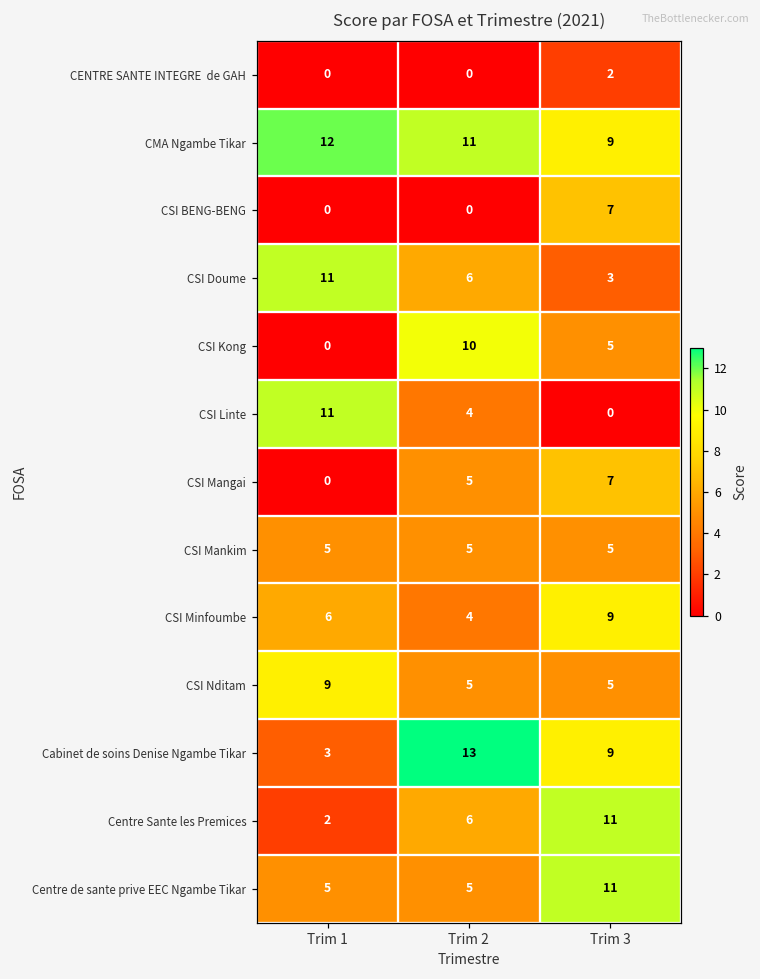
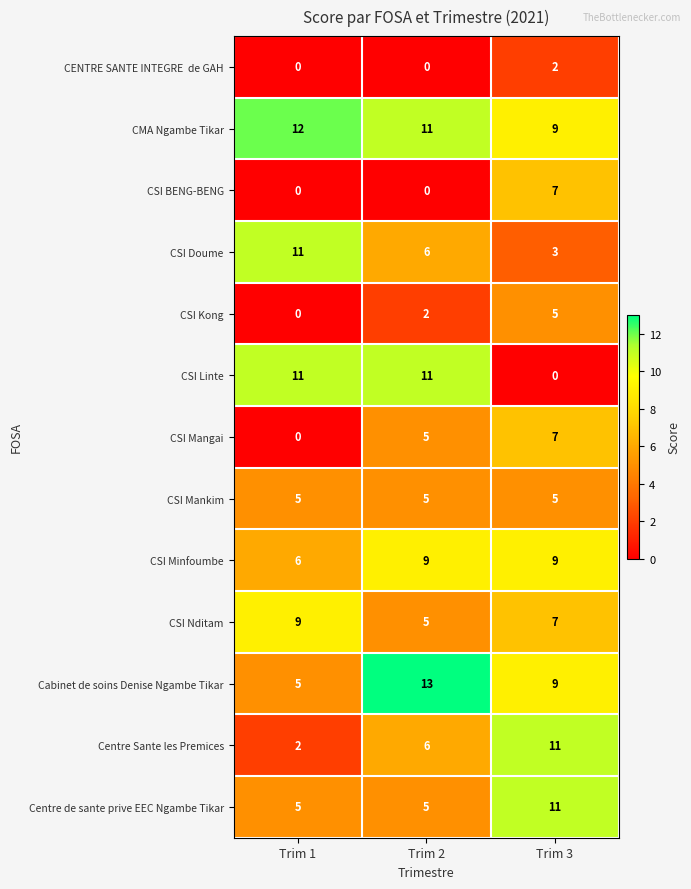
CSI Kong, Trim 2: 10 -> 2
CSI Linte, Trim 2: 4 -> 11
CSI Minfoumbe, Trim 2: 4 -> 9
CSI Nditam, Trim 3: 5 -> 7
Cabinet de soins Denise Ngambe Tikar, Trim 1: 3 -> 5
